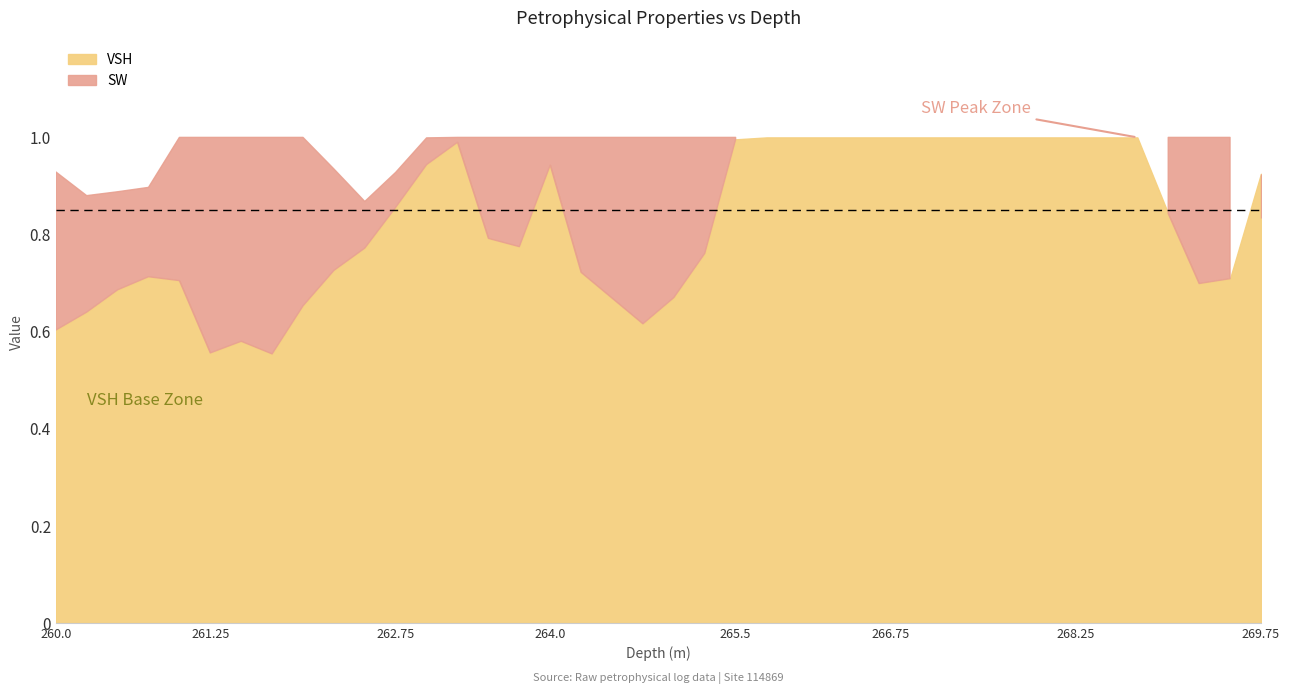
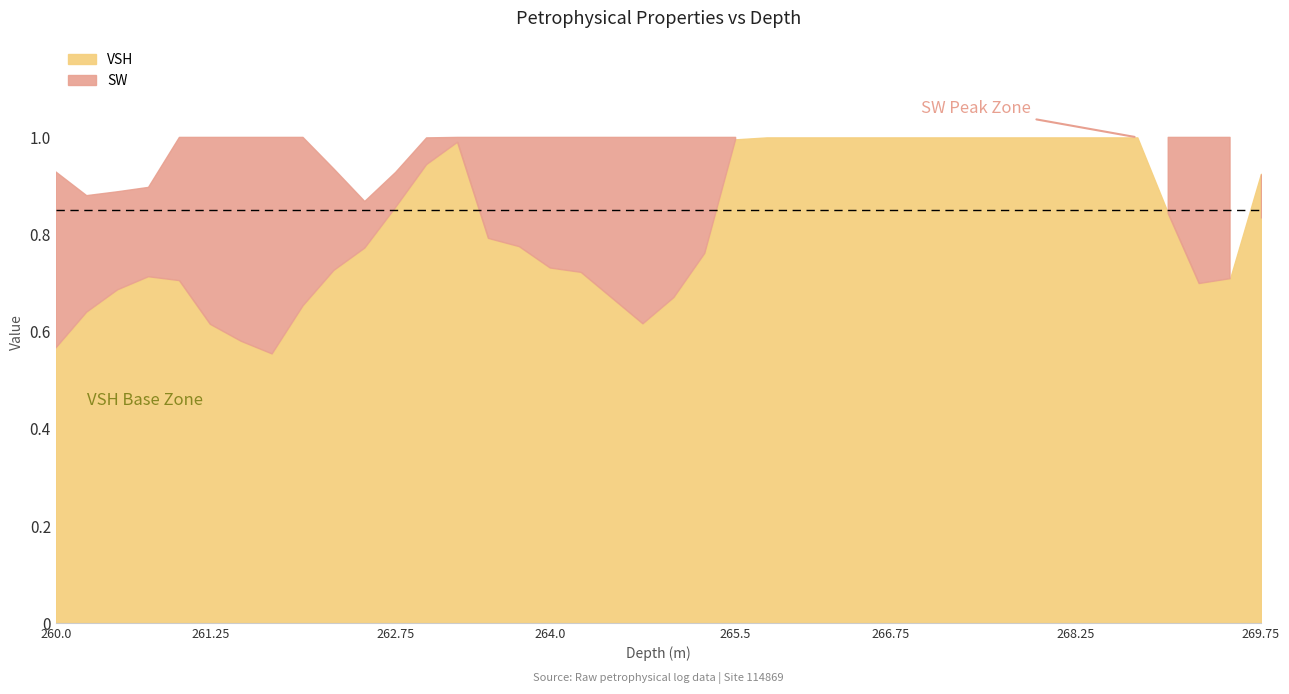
260.0: 0.60 -> 0.57
261.25: 0.56 -> 0.62
264.0: 0.94 -> 0.73
